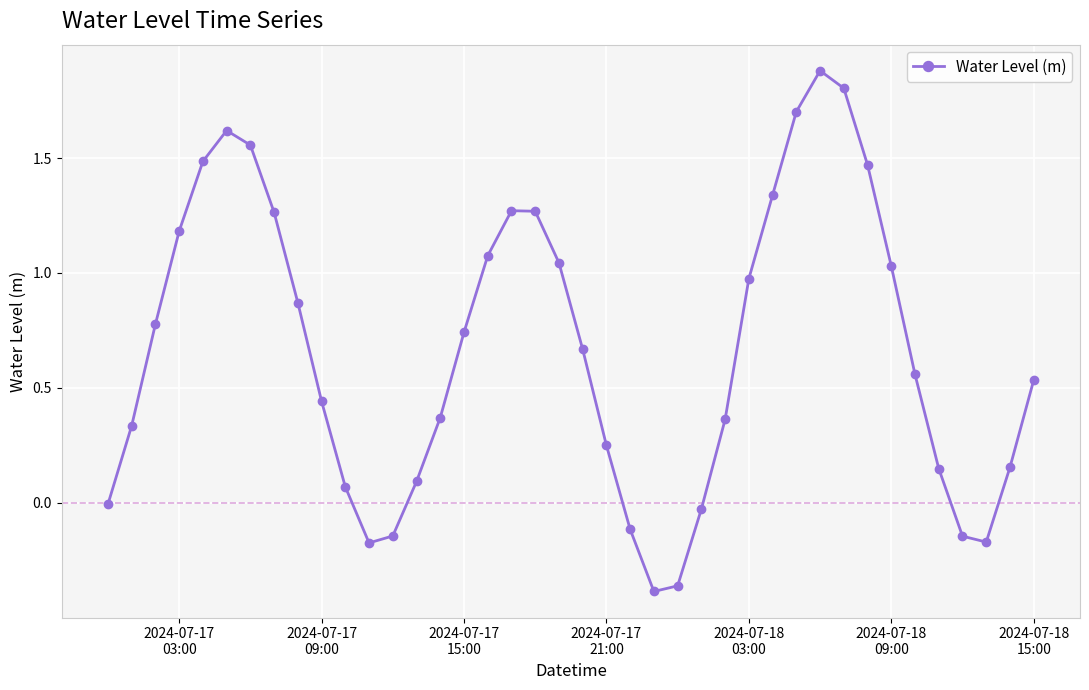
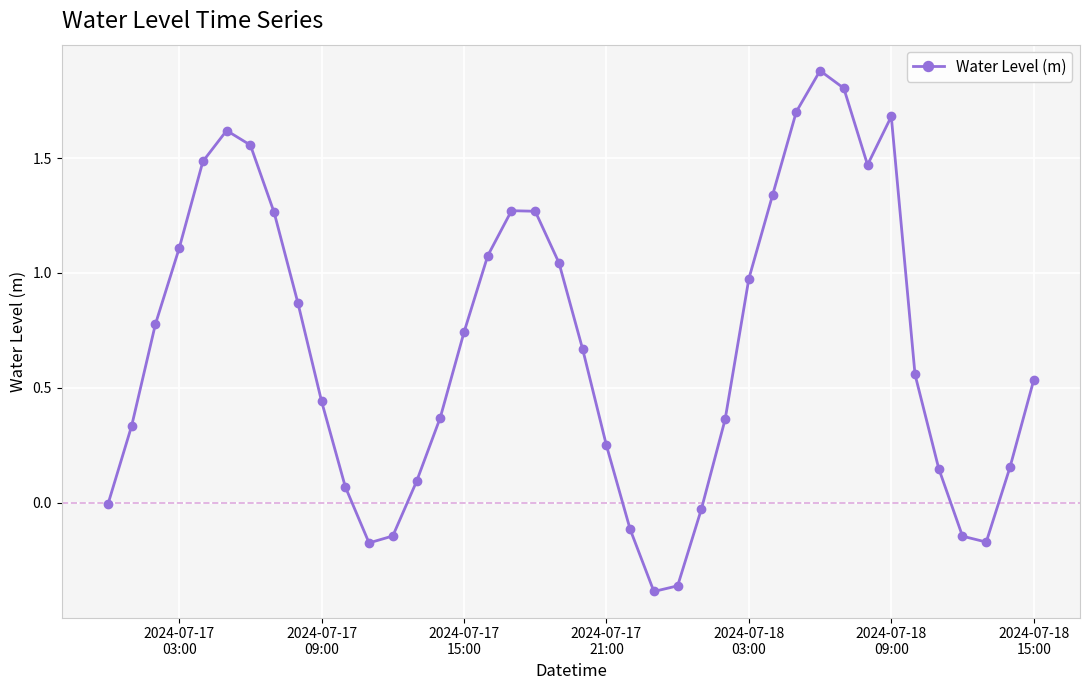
2024-07-17 03:00: 1.18 -> 1.11
2024-07-18 09:00: 1.03 -> 1.68
